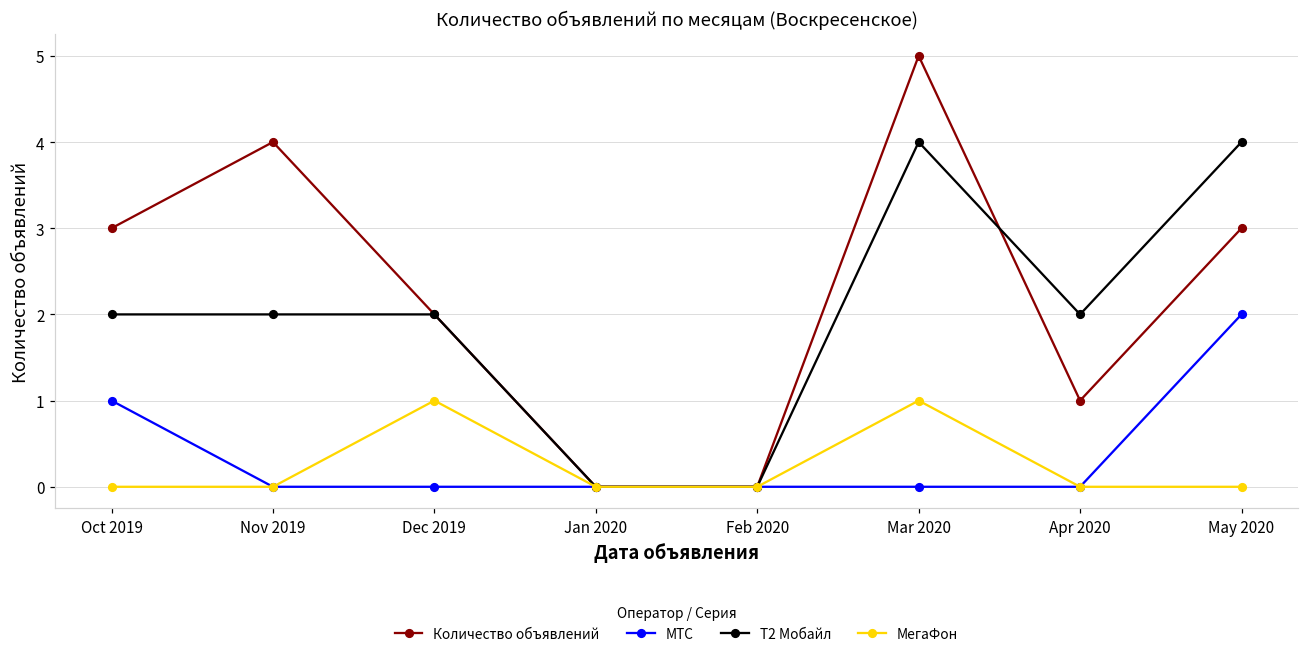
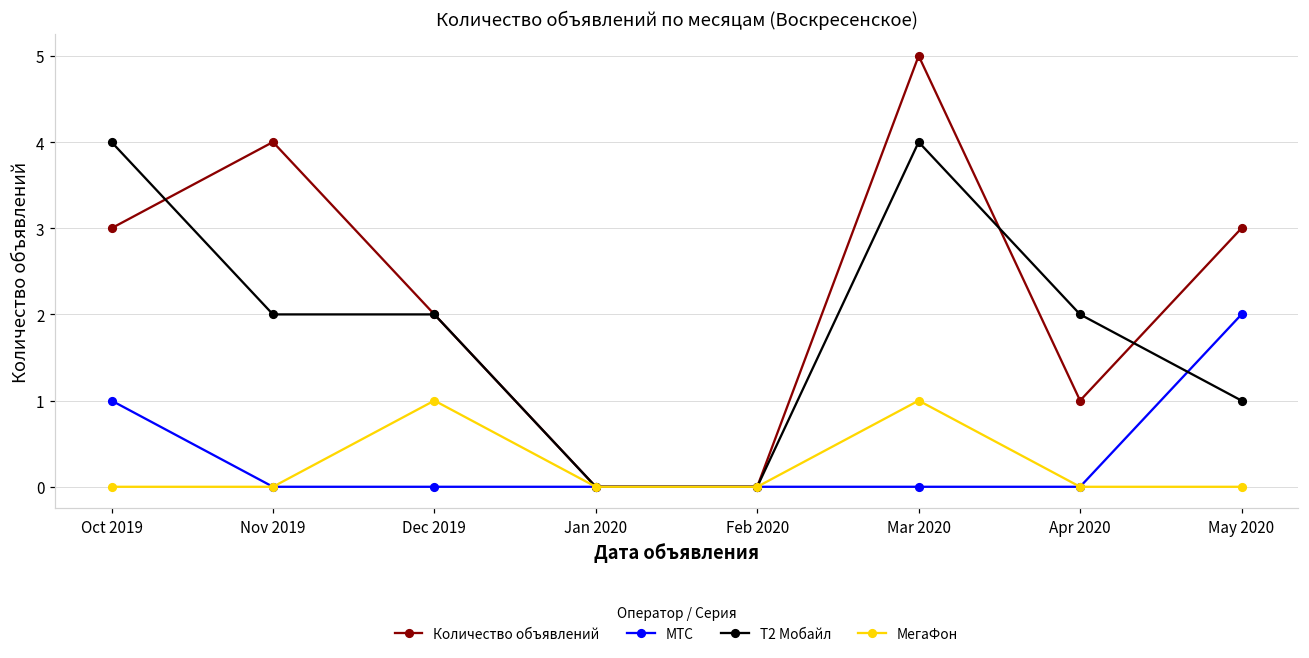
Т2 Мобайл, Oct 2019: 2 -> 4
Т2 Мобайл, May 2020: 4 -> 1
